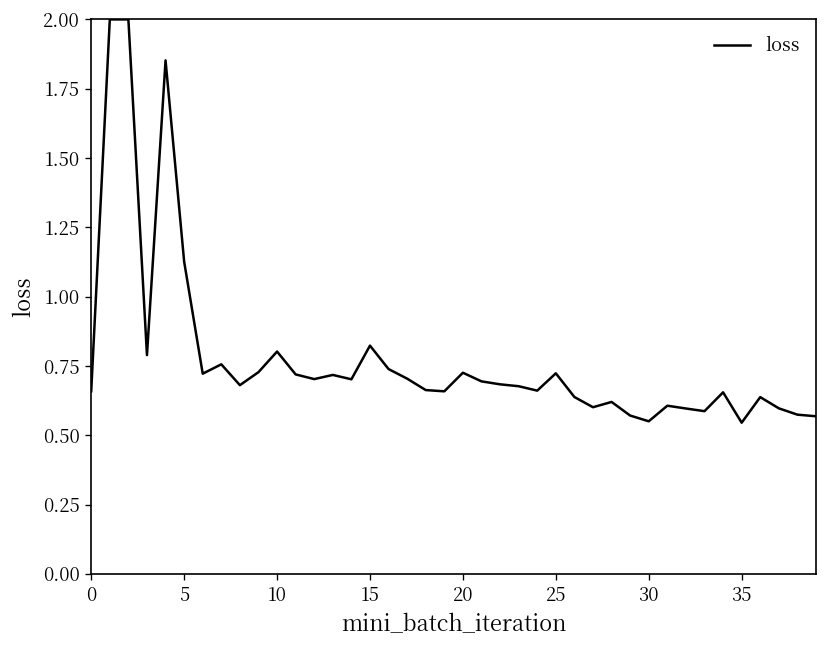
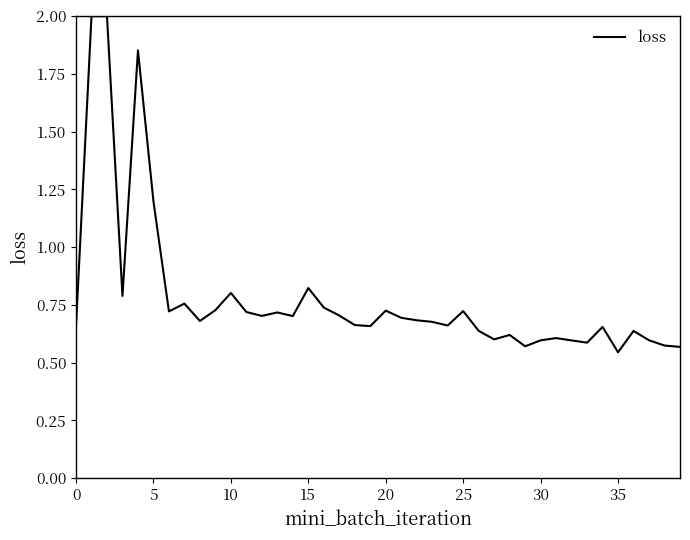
5: 1.13 -> 1.20
30: 0.55 -> 0.60
